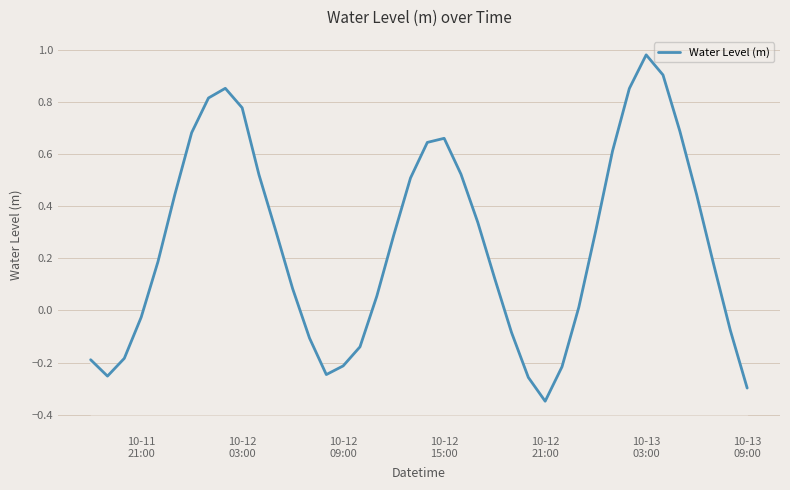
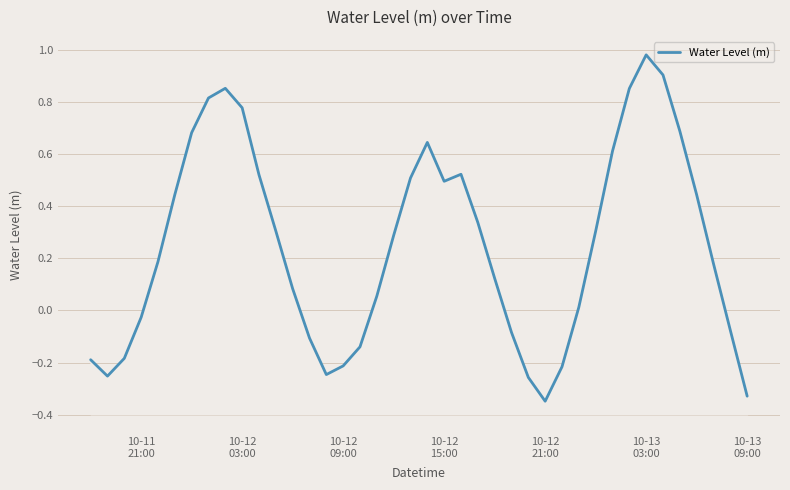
10-12 15:00: 0.66 -> 0.50
10-13 09:00: -0.30 -> -0.33
